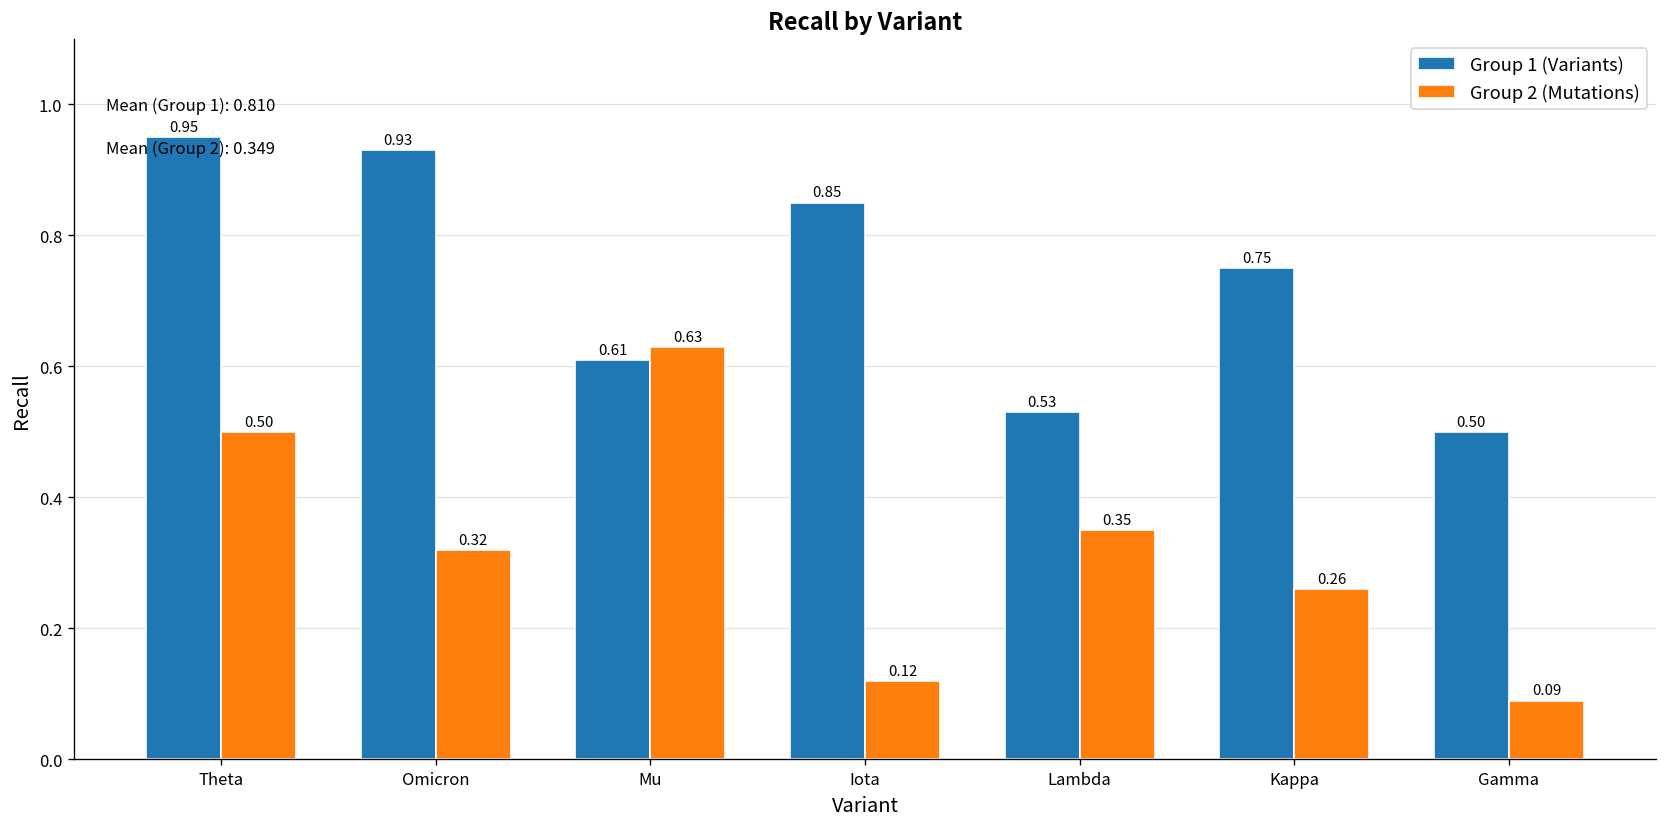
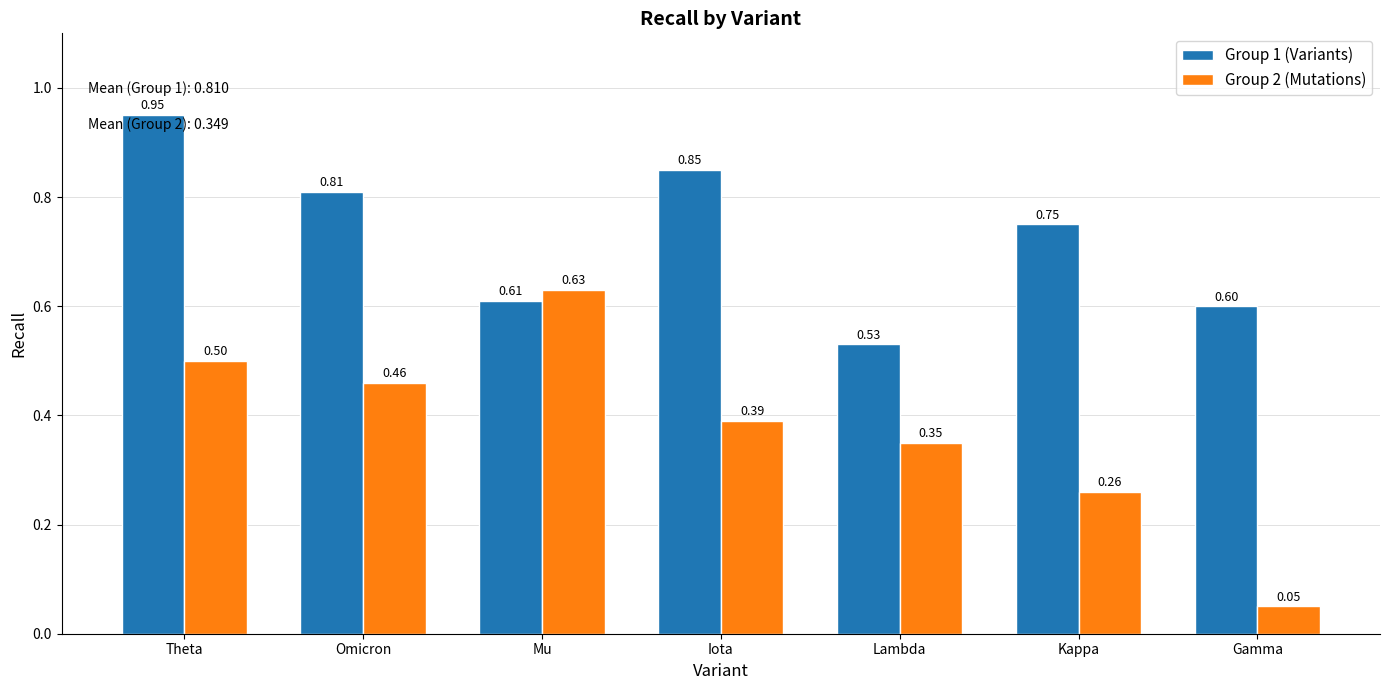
Group 1 (Variants), Omicron: 0.93 -> 0.81
Group 2 (Mutations), Omicron: 0.32 -> 0.46
Group 2 (Mutations), Iota: 0.12 -> 0.39
Group 1 (Variants), Gamma: 0.50 -> 0.60
Group 2 (Mutations), Gamma: 0.09 -> 0.05
